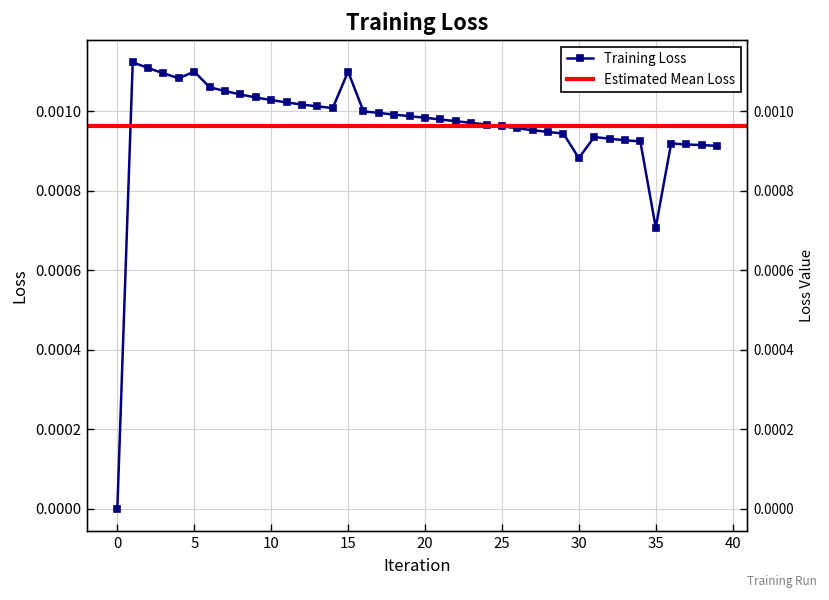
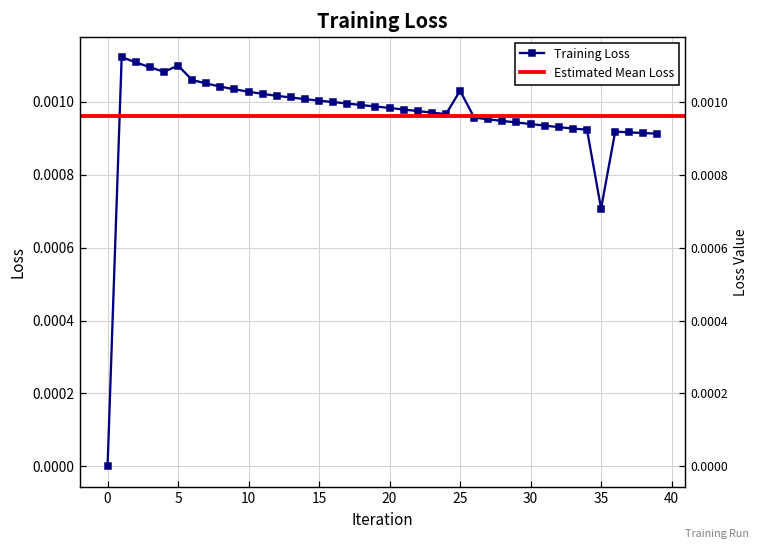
15: 0.00110 -> 0.00100
25: 0.00096 -> 0.00103
30: 0.00088 -> 0.00094
